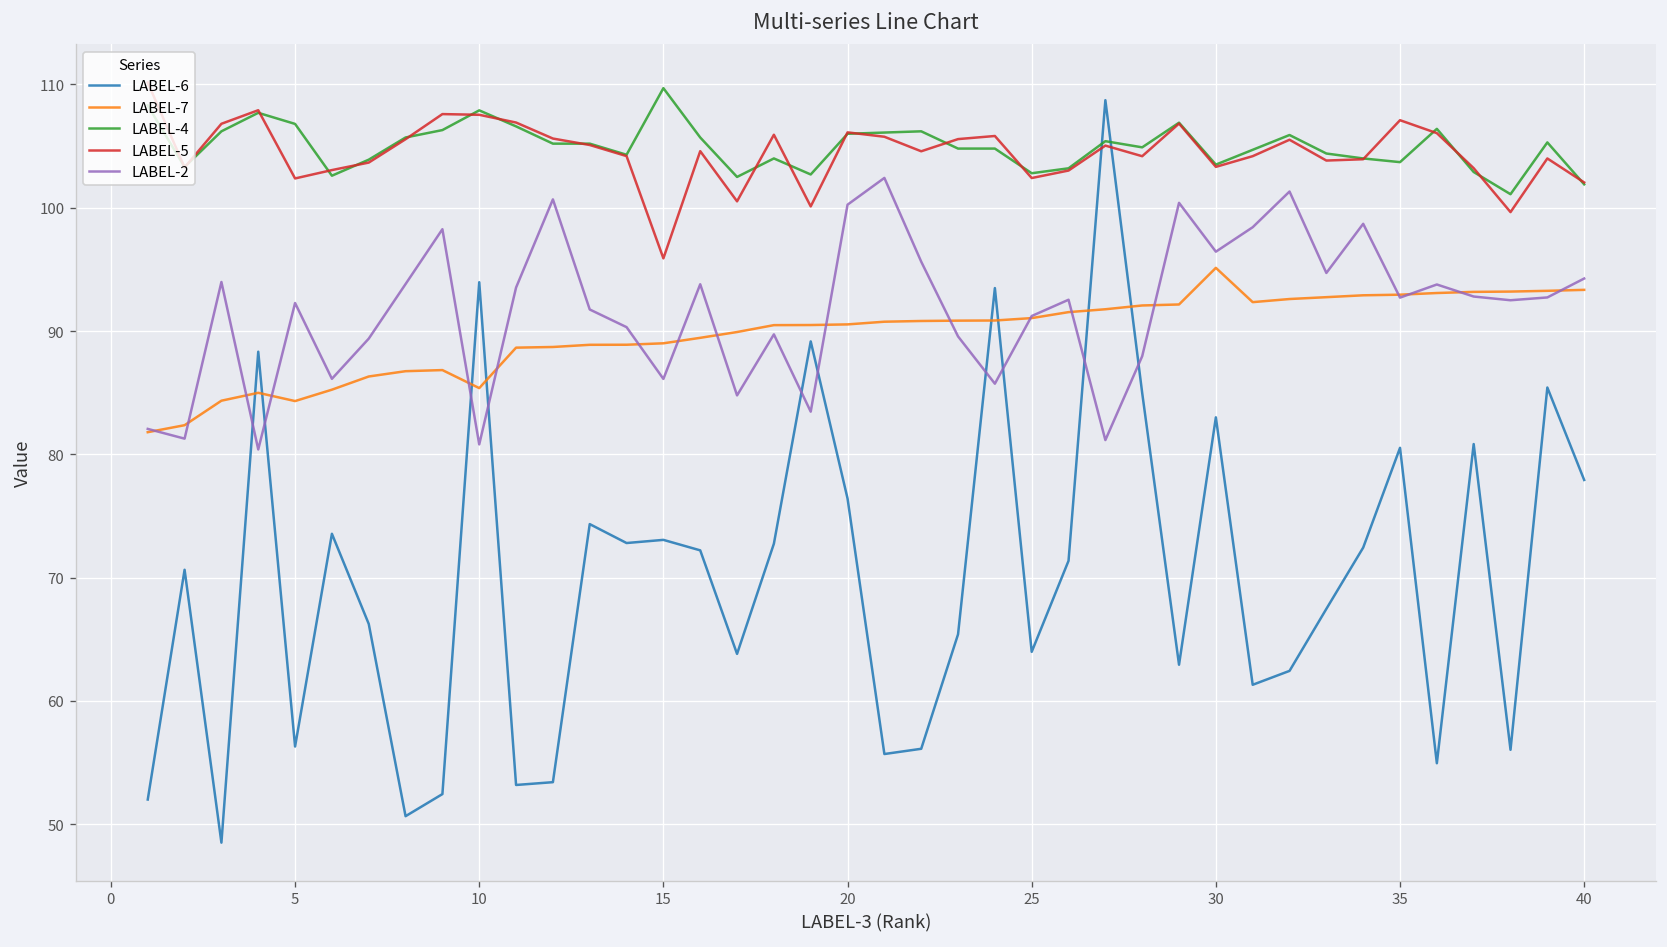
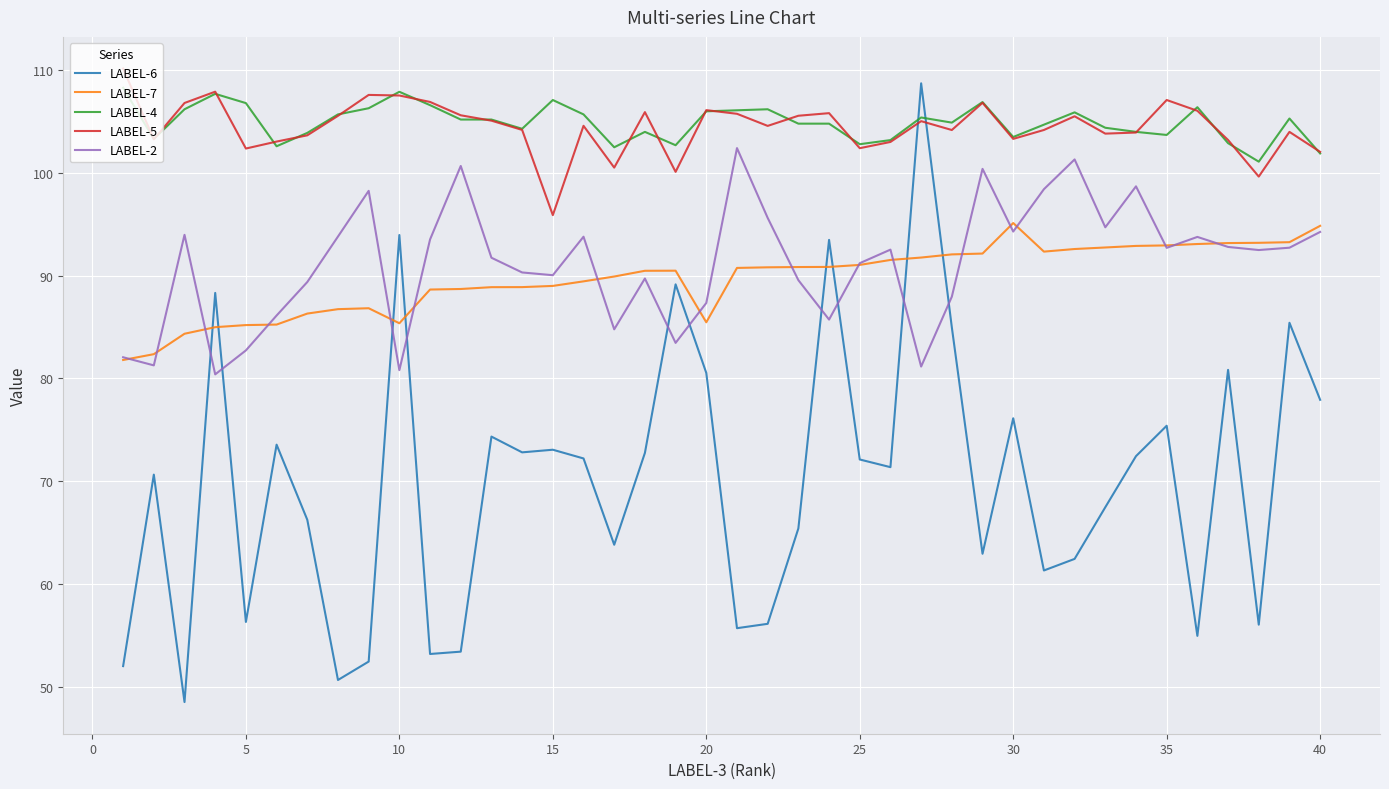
LABEL-7, 5: 84.3 -> 85.2
LABEL-2, 5: 92.3 -> 82.7
LABEL-4, 15: 109.7 -> 107.1
LABEL-2, 15: 86.1 -> 90.1
LABEL-6, 20: 76.4 -> 80.5
LABEL-7, 20: 90.5 -> 85.5
LABEL-2, 20: 100.3 -> 87.4
LABEL-6, 25: 64.0 -> 72.1
LABEL-6, 30: 83.0 -> 76.1
LABEL-2, 30: 96.4 -> 94.3
LABEL-6, 35: 80.5 -> 75.4
LABEL-7, 40: 93.3 -> 94.9
